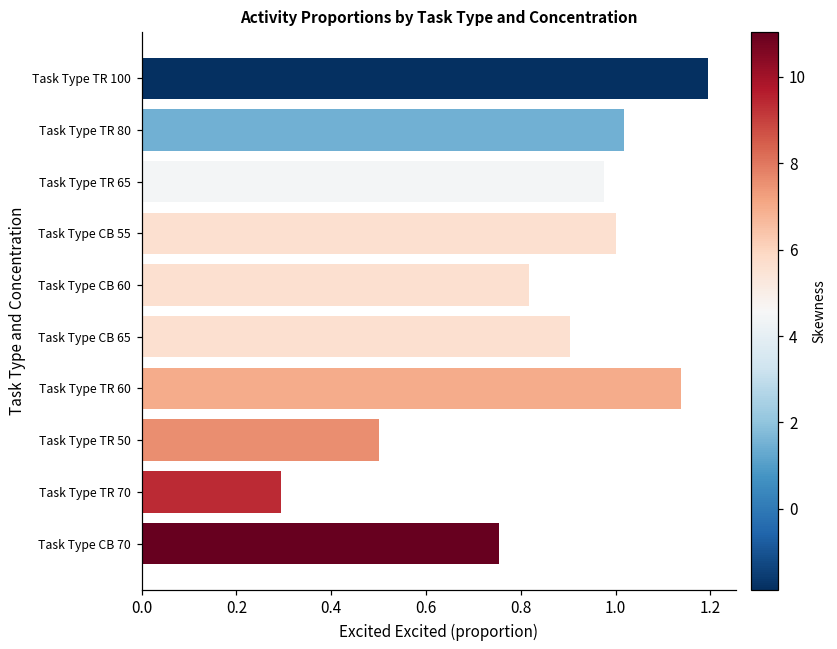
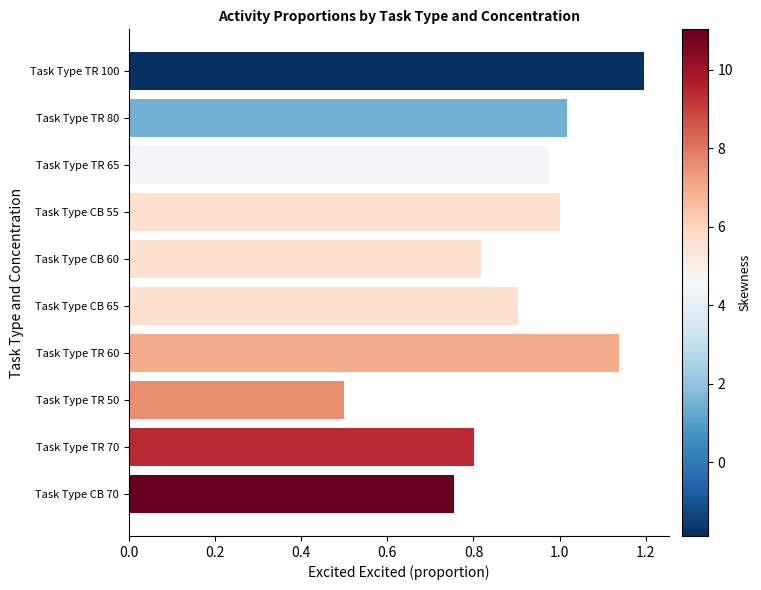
Task Type TR 70: 0.30 -> 0.80
